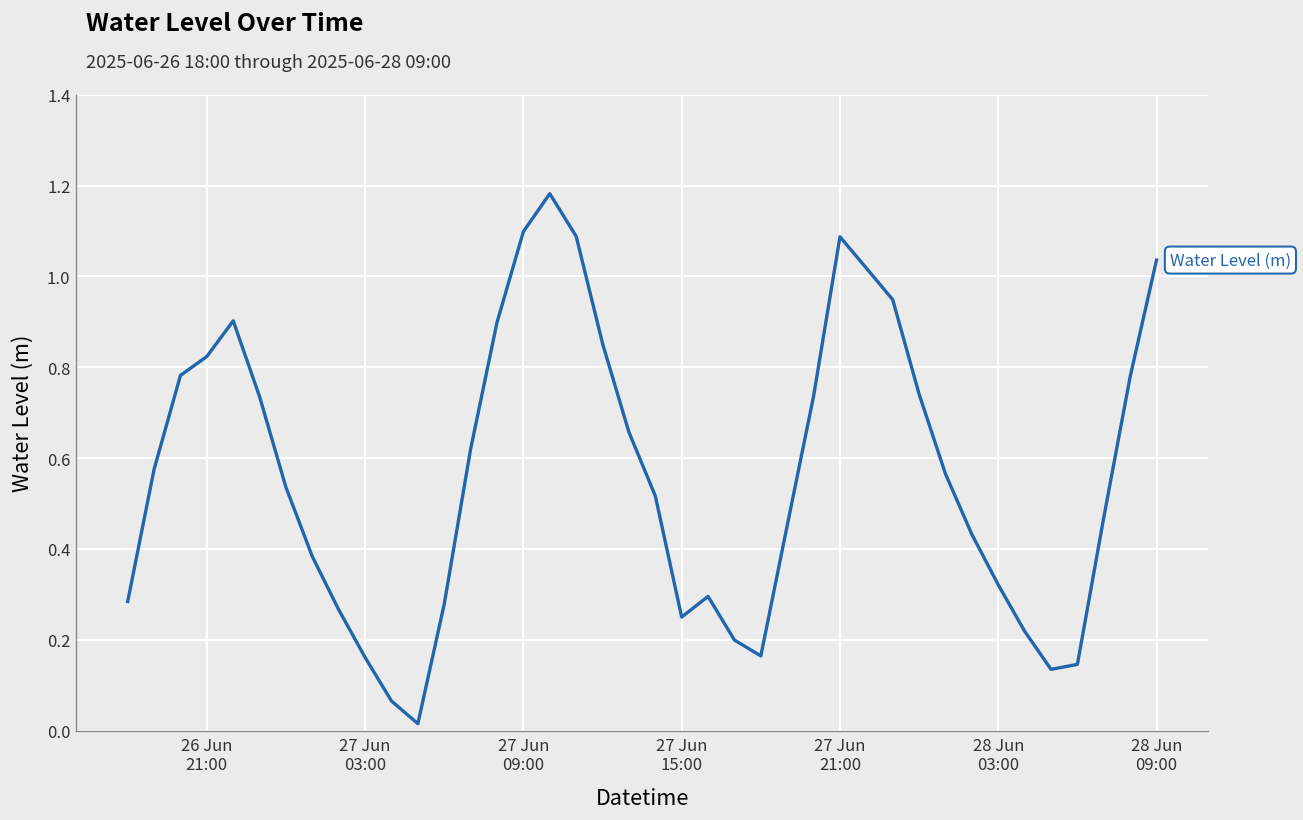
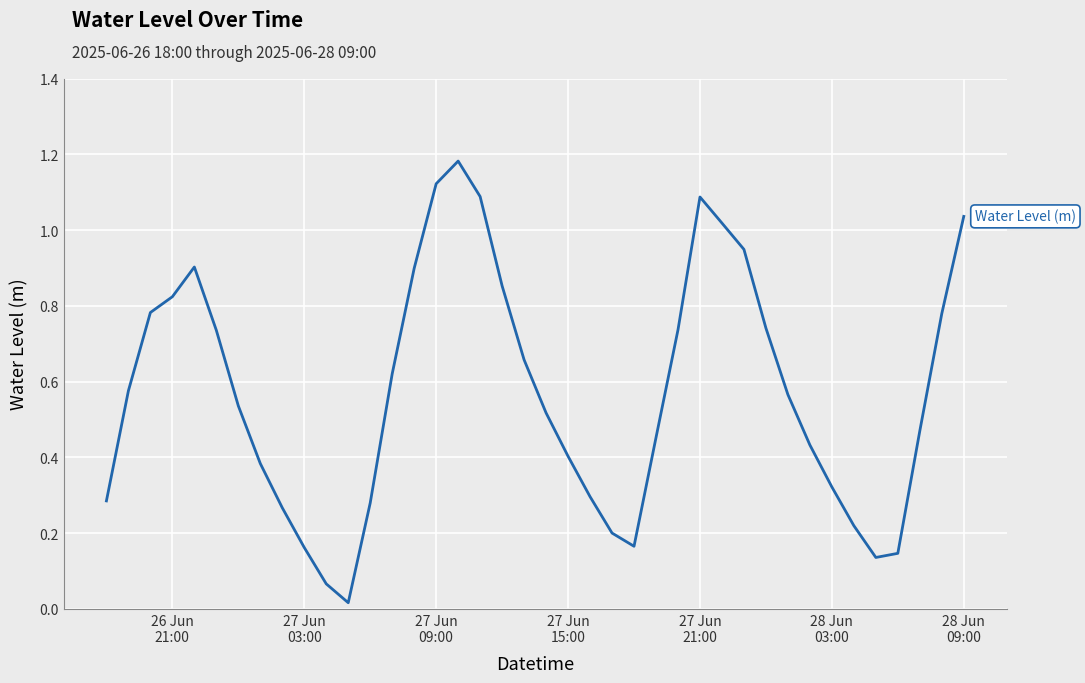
27 Jun 09:00: 1.10 -> 1.12
27 Jun 15:00: 0.25 -> 0.40
